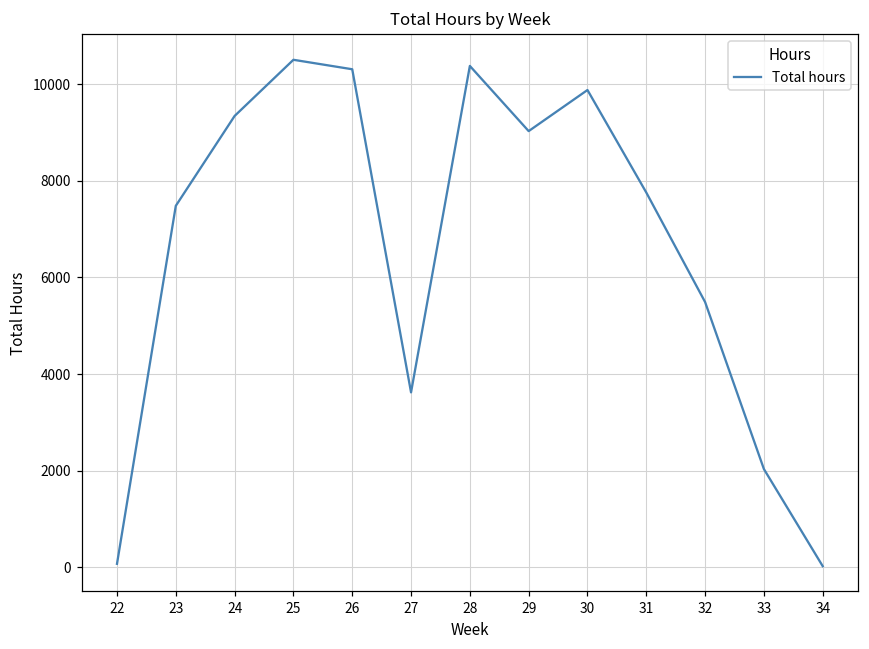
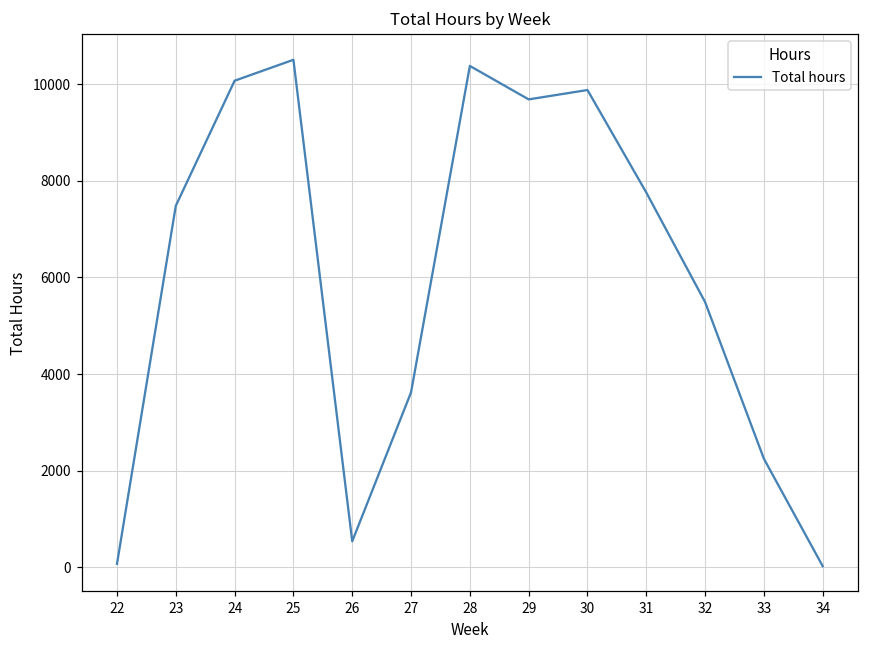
24: 9300 -> 10100
26: 10300 -> 500
29: 9000 -> 9700
33: 2000 -> 2200
